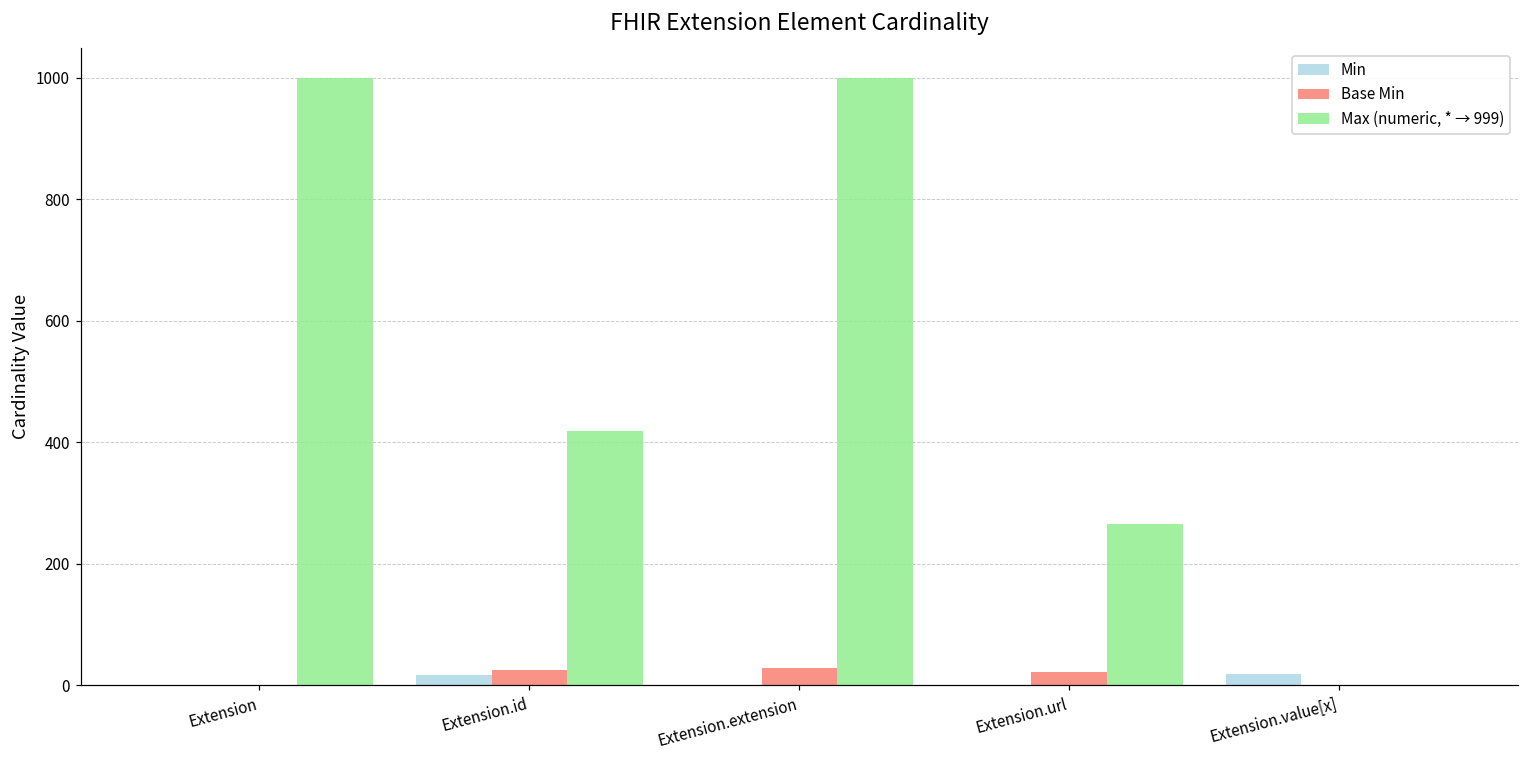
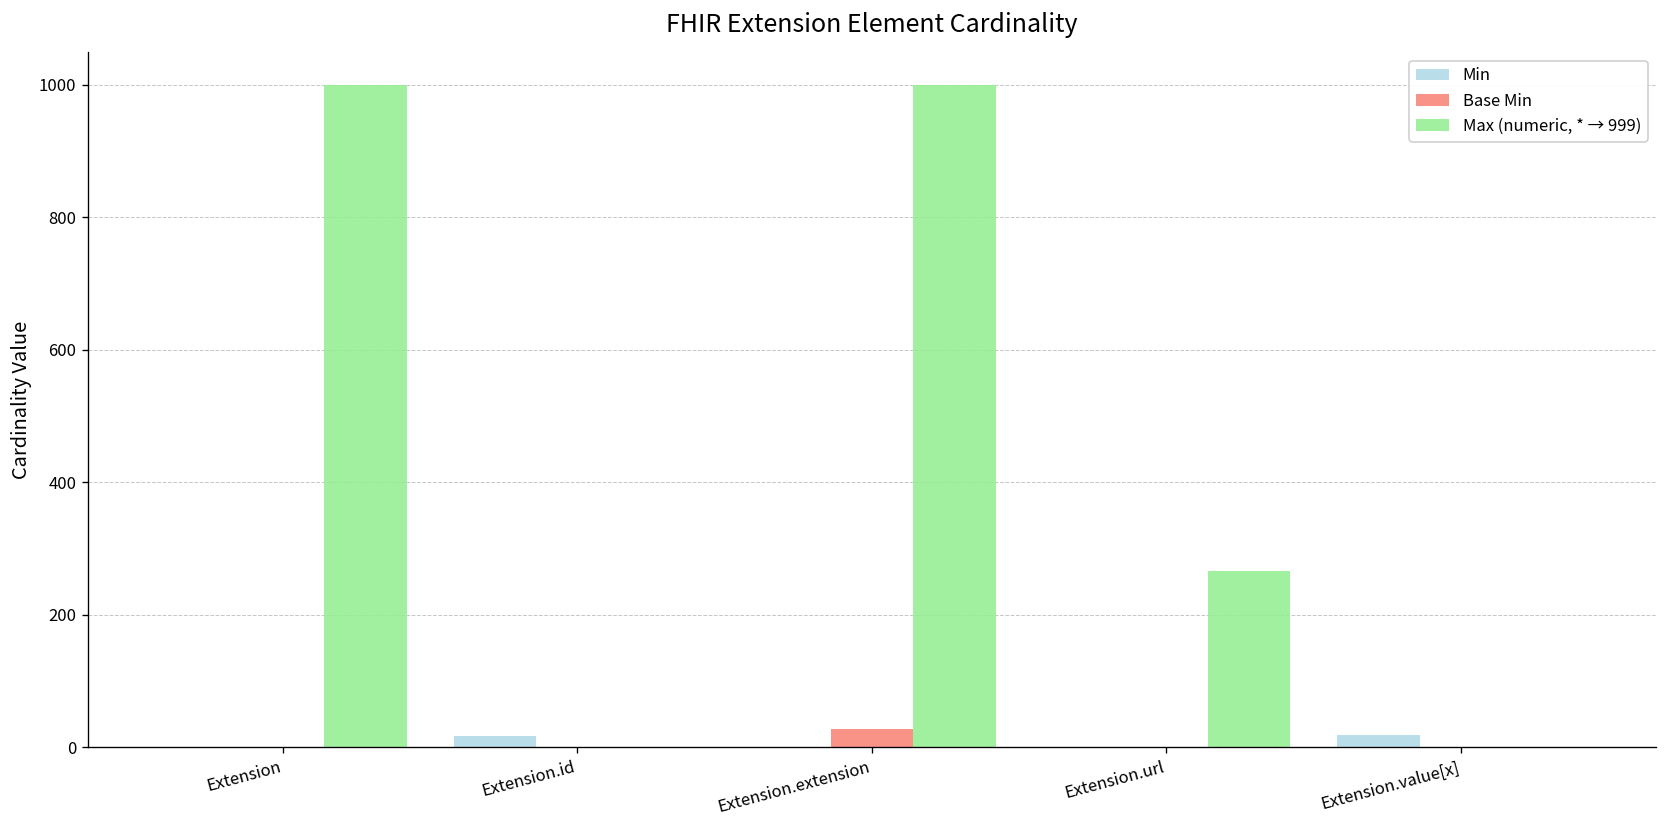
Base Min, Extension.id: 30 -> 0
Max (numeric, * → 999), Extension.id: 420 -> 0
Base Min, Extension.url: 20 -> 0
